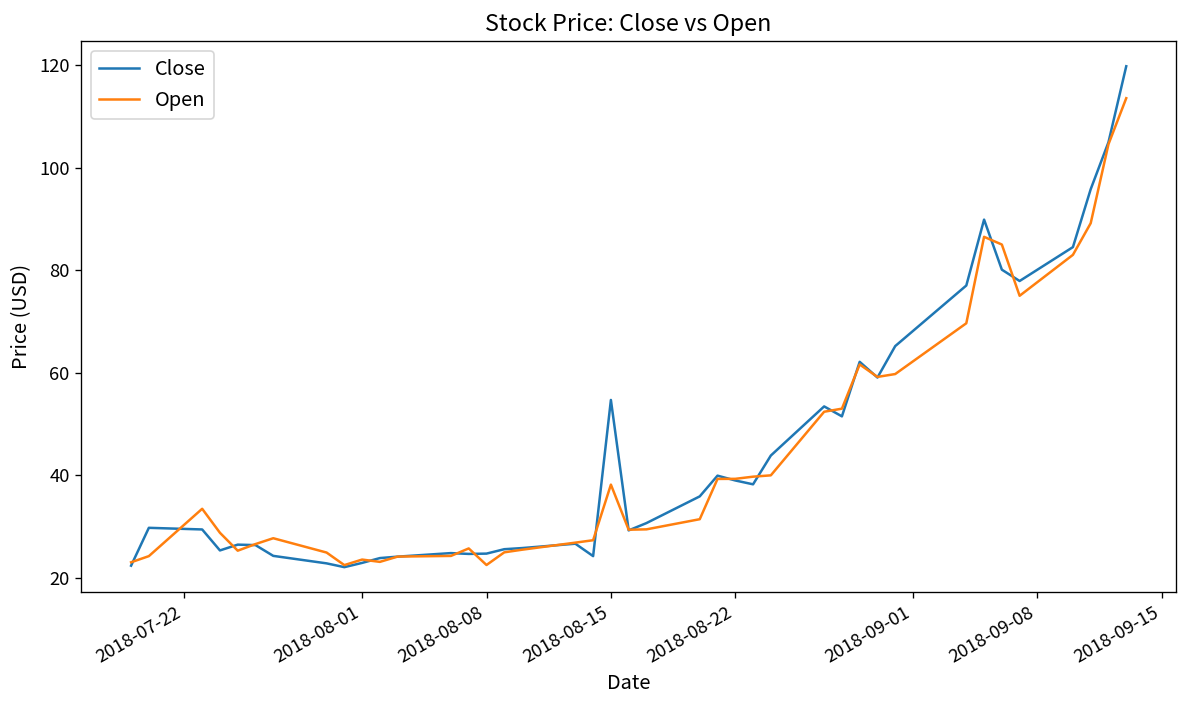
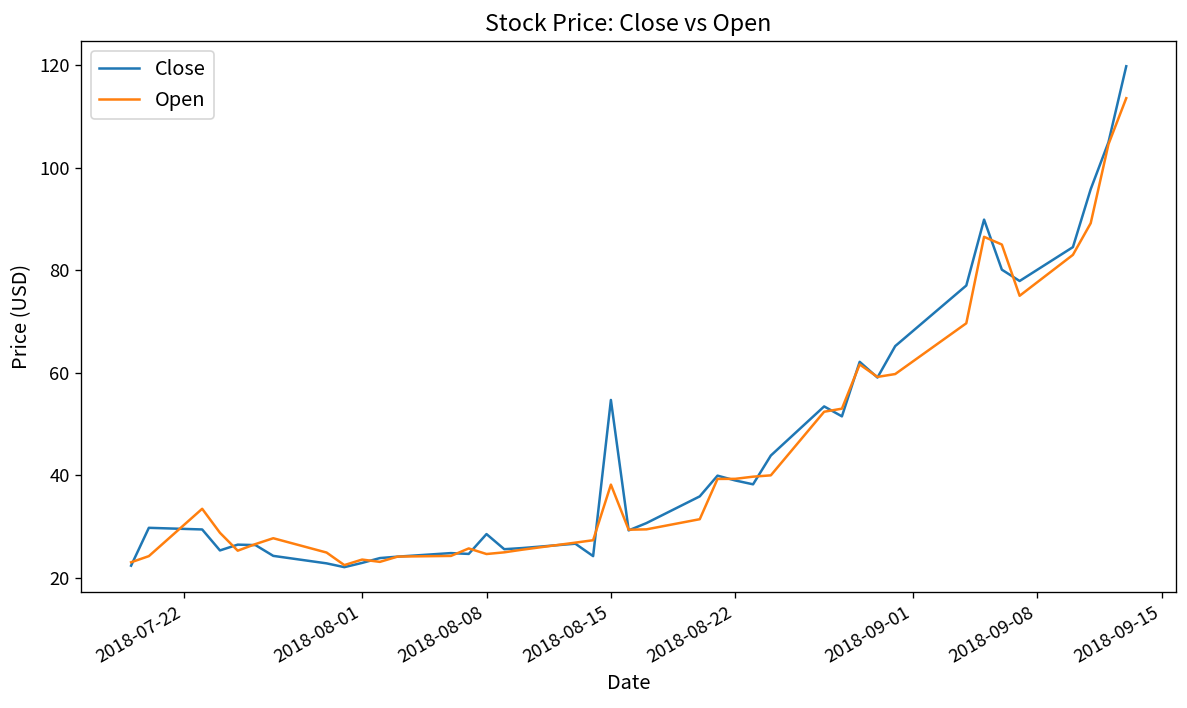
Close, 2018-08-08: 25 -> 29
Open, 2018-08-08: 23 -> 25
